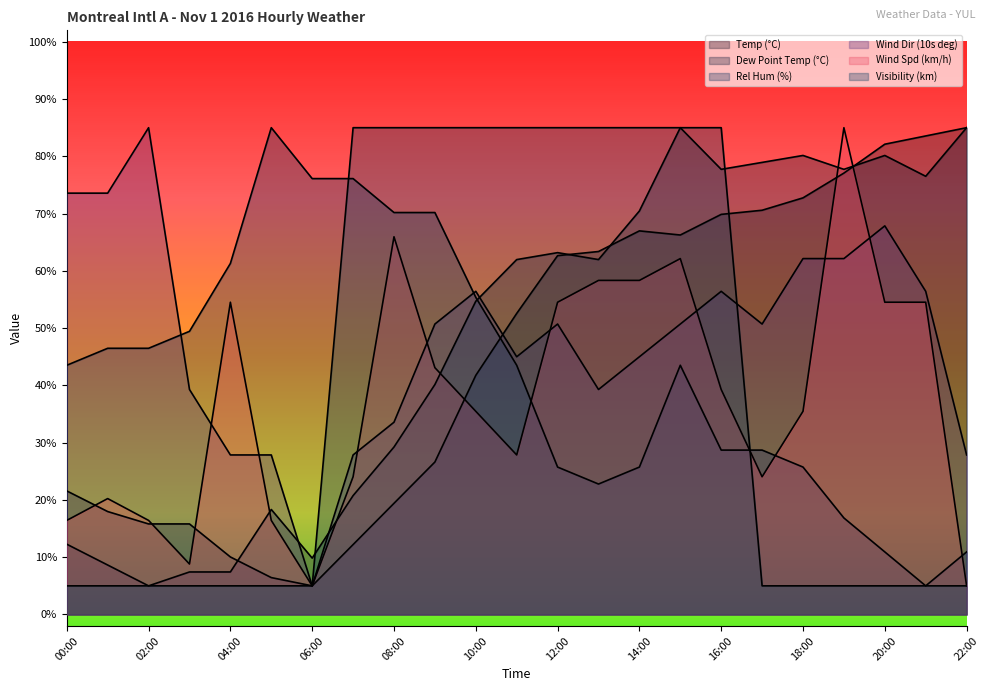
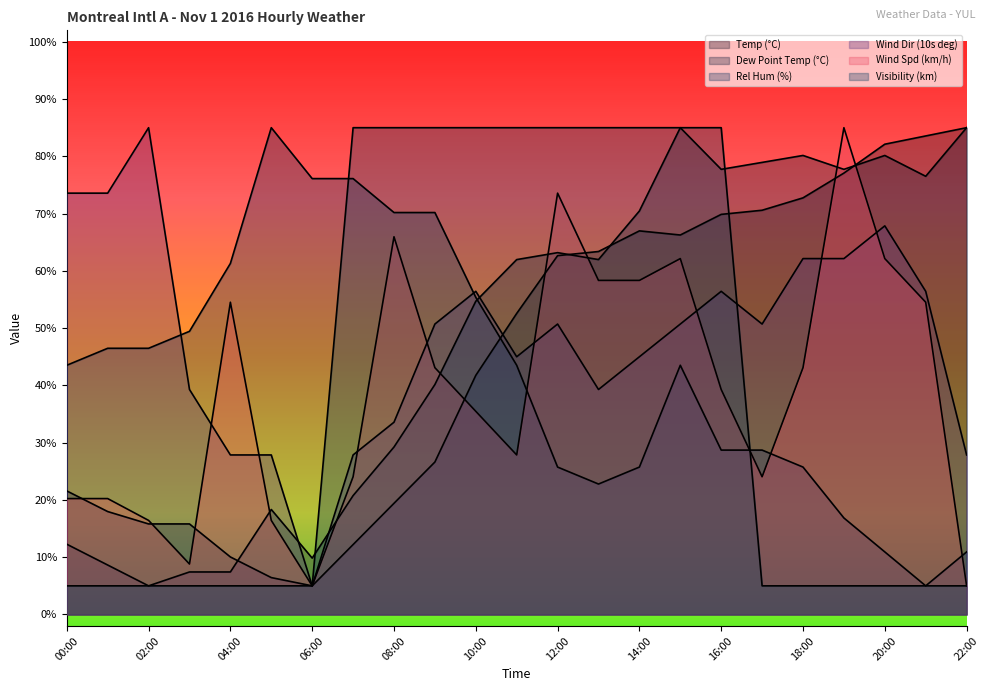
Wind Spd (km/h), 00:00: 16% -> 20%
Wind Spd (km/h), 12:00: 55% -> 74%
Wind Spd (km/h), 18:00: 35% -> 43%
Wind Spd (km/h), 20:00: 55% -> 62%
